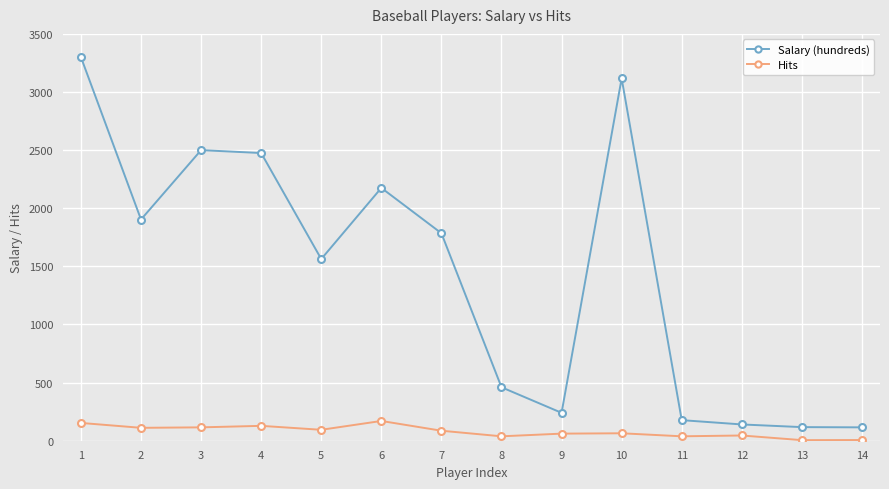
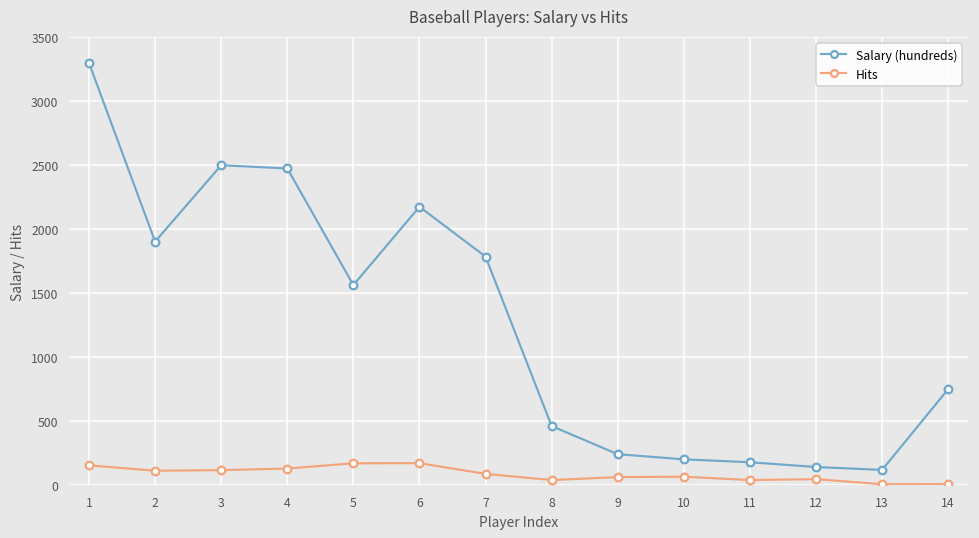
Hits, 5: 90 -> 170
Salary (hundreds), 10: 3120 -> 200
Salary (hundreds), 14: 120 -> 750
